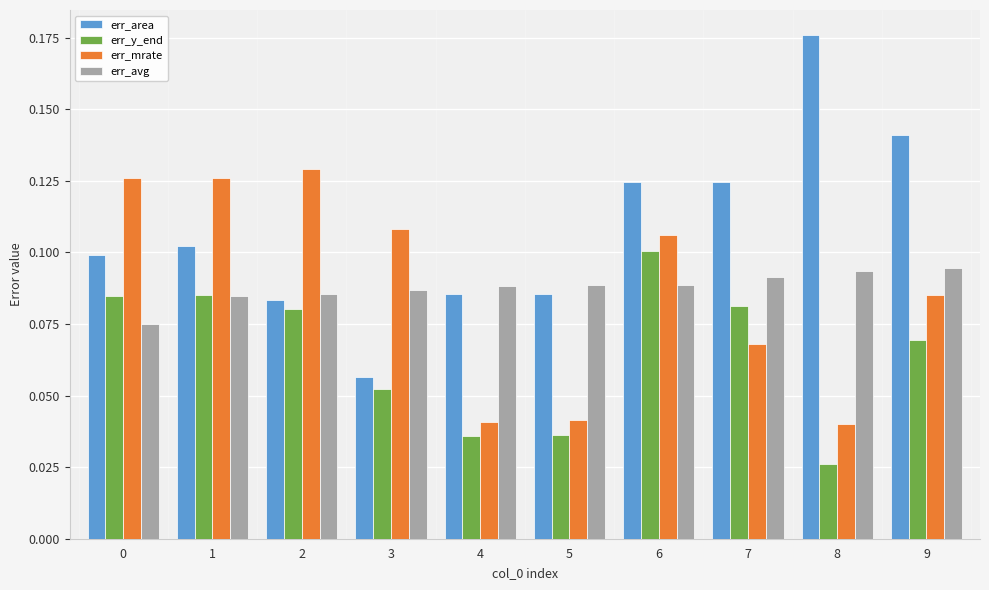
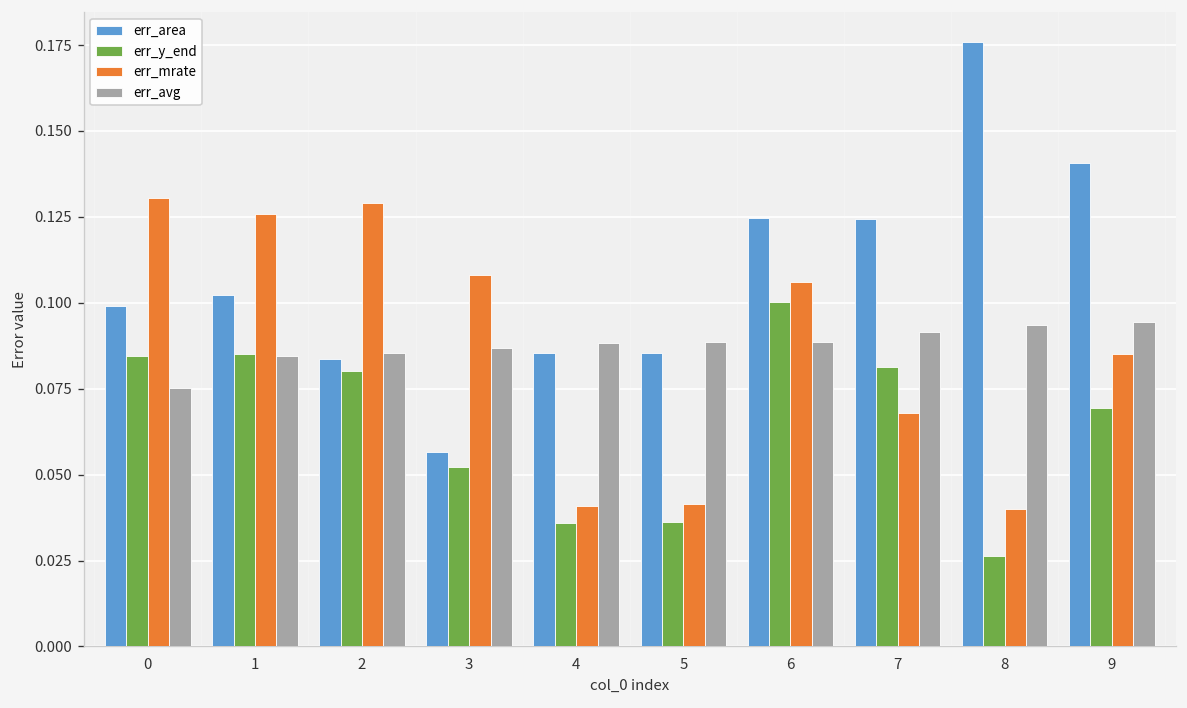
err_mrate, 0: 0.126 -> 0.130
